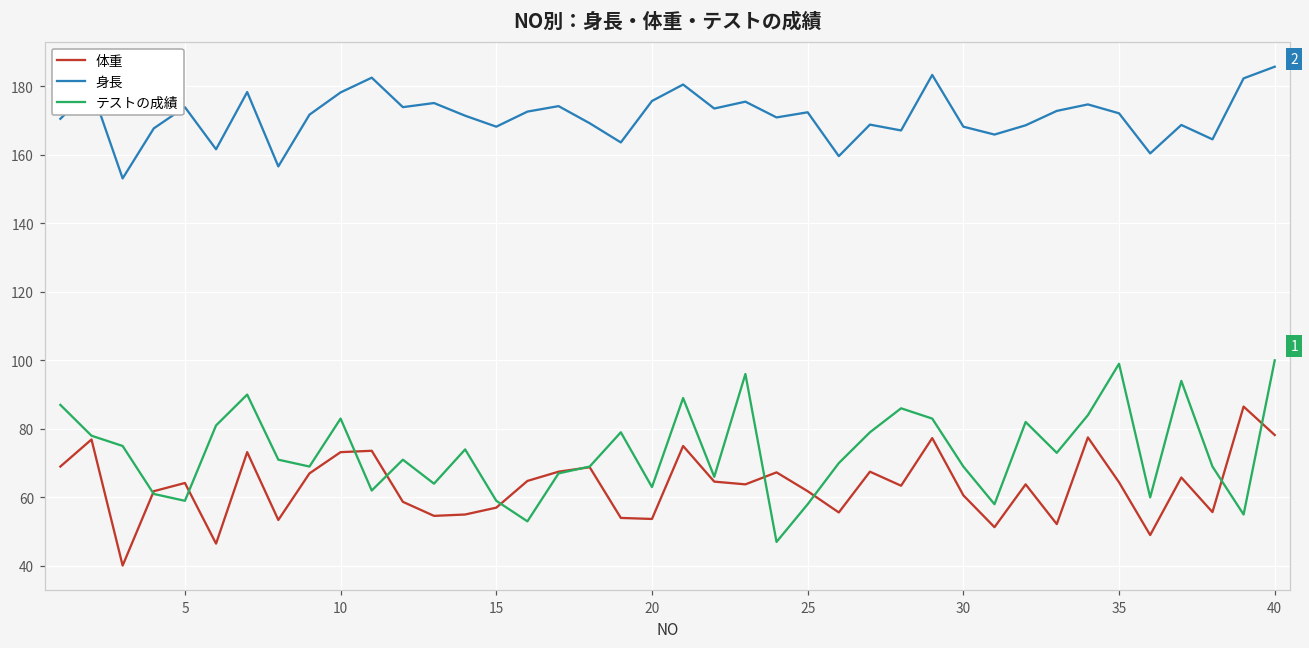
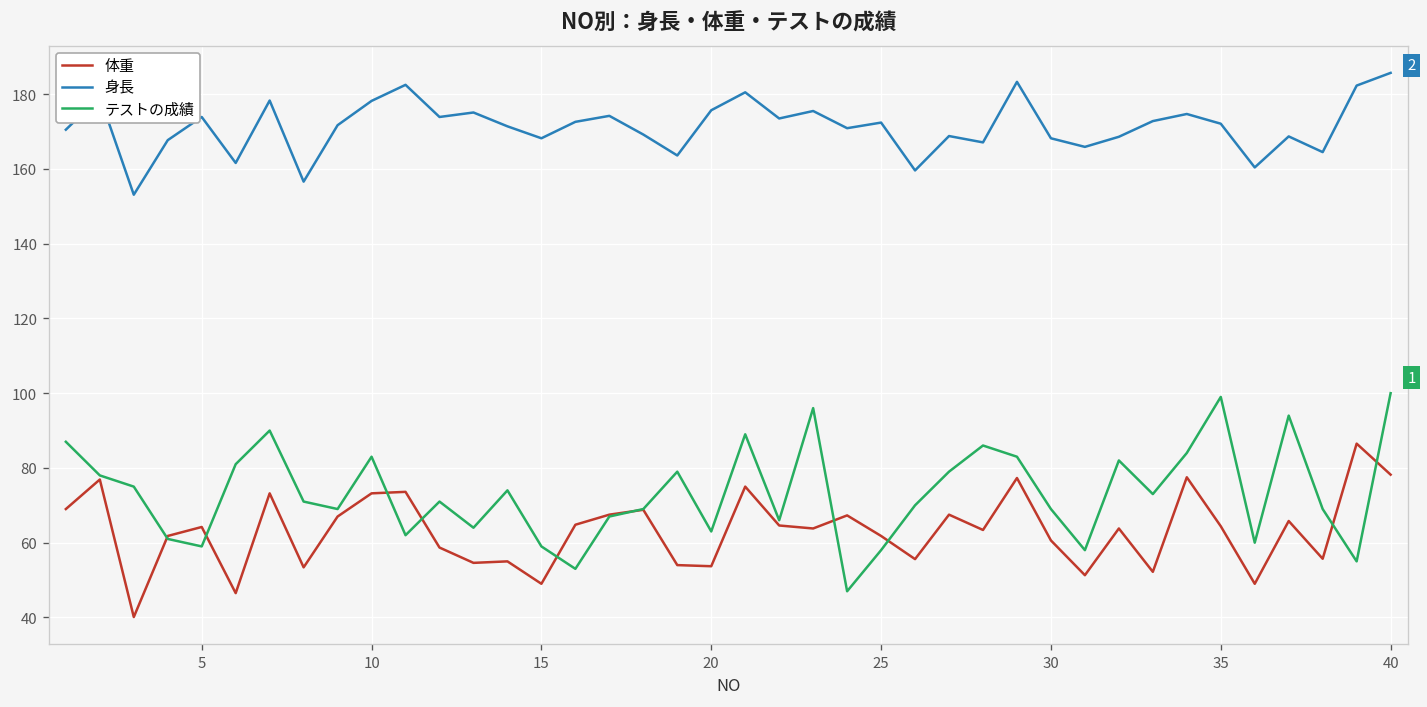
体重, 15: 57 -> 49
